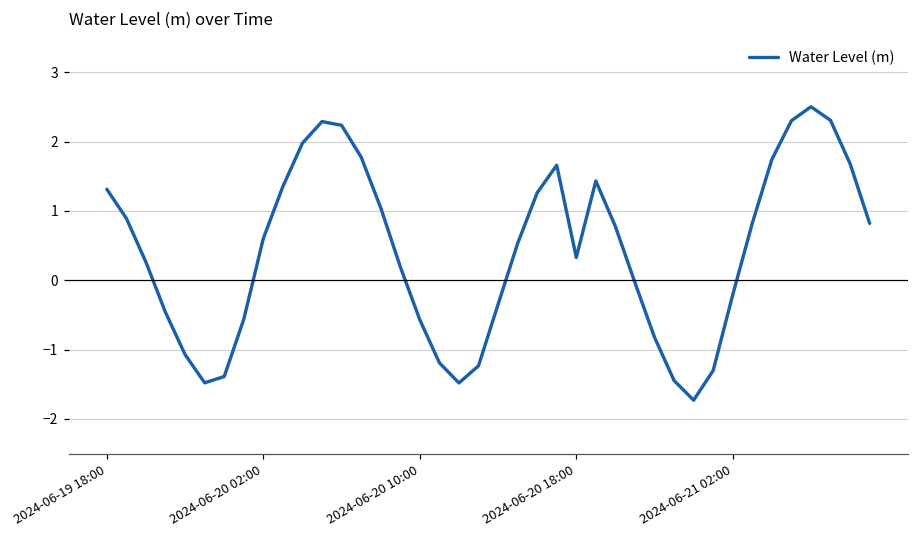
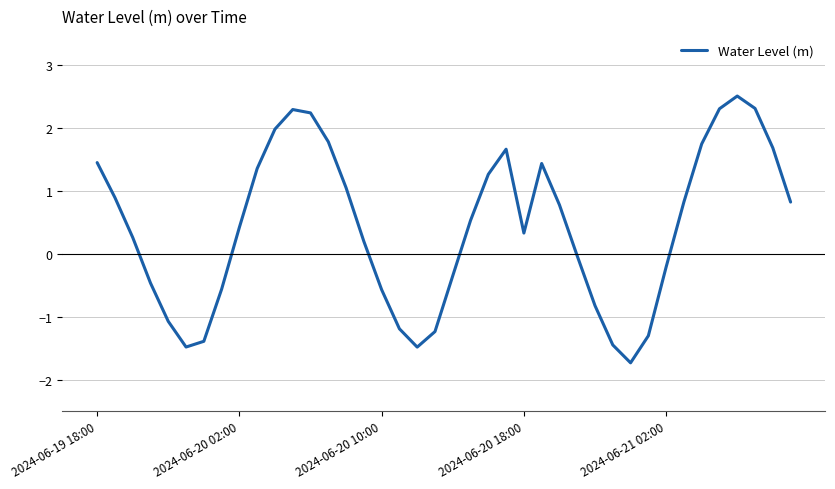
2024-06-19 18:00: 1.3 -> 1.4
2024-06-20 02:00: 0.6 -> 0.4
